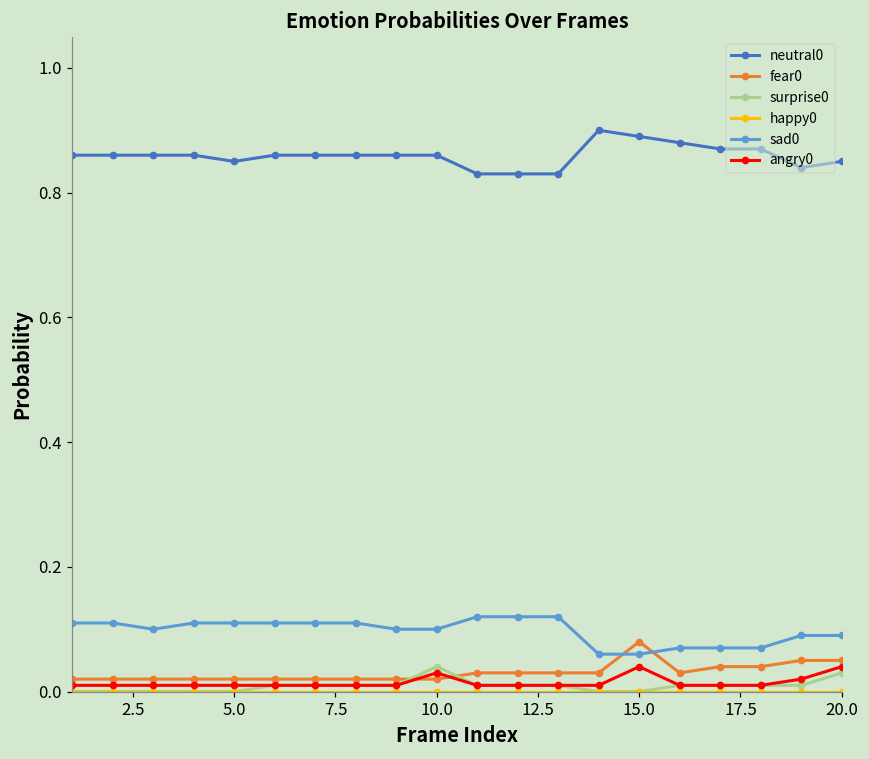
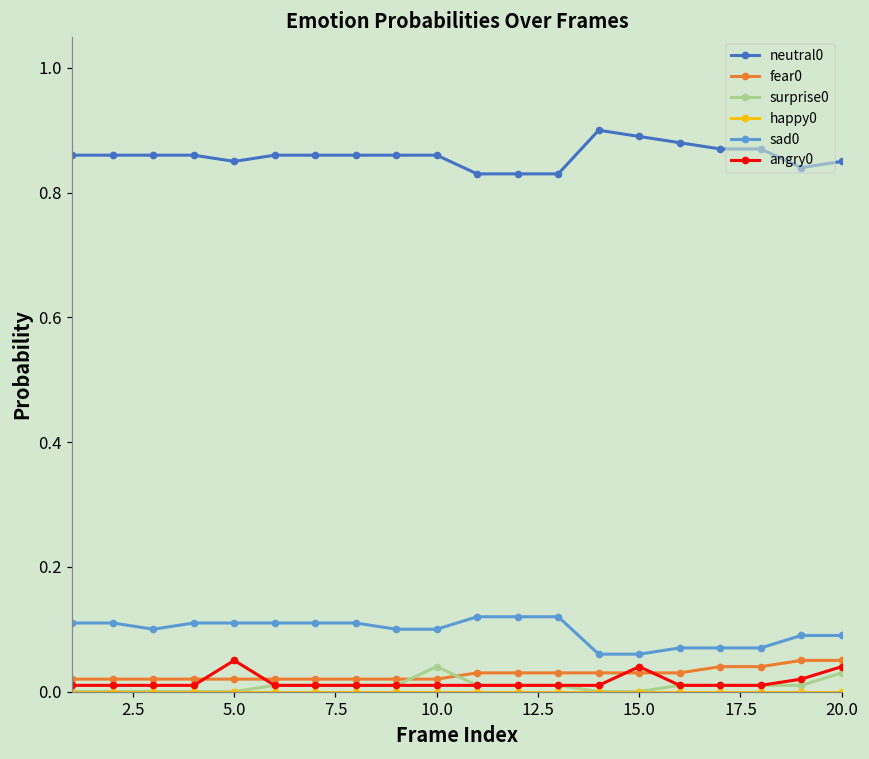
angry0, 5.0: 0.01 -> 0.05
angry0, 10.0: 0.03 -> 0.01
fear0, 15.0: 0.08 -> 0.03
